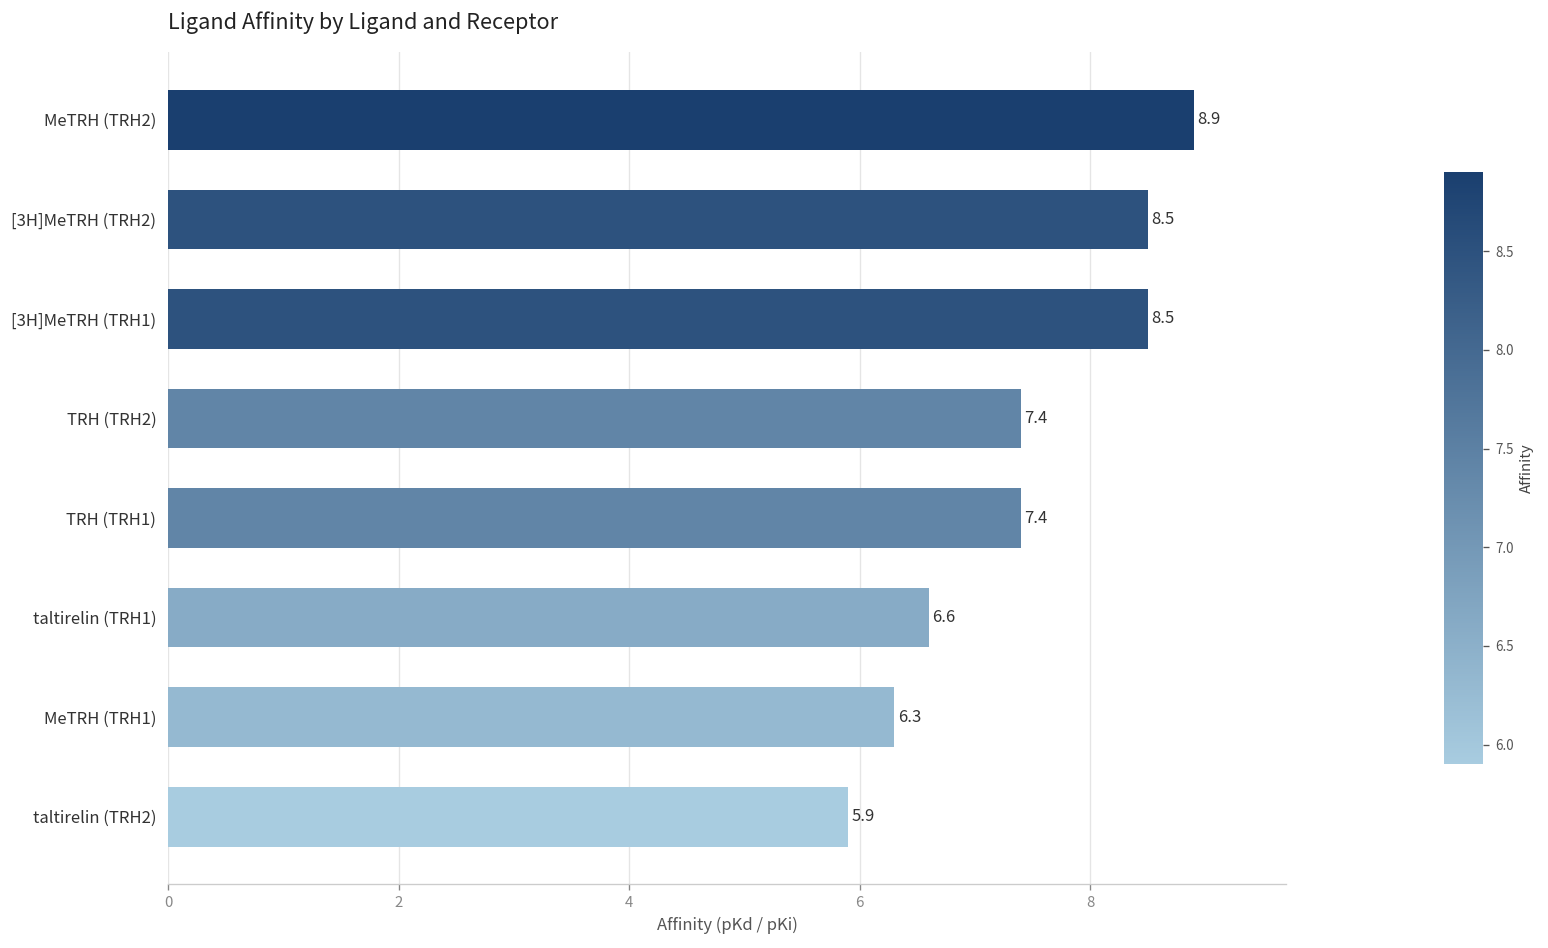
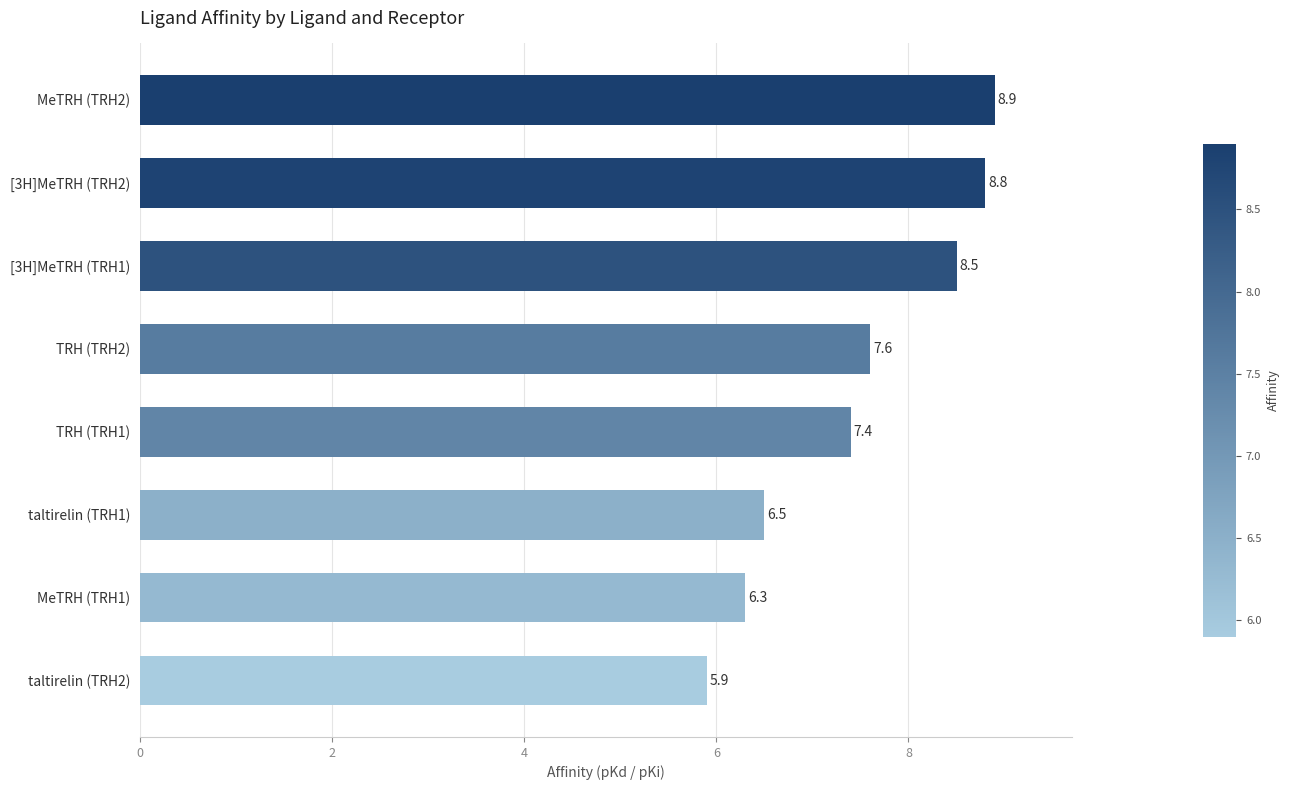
[3H]MeTRH (TRH2): 8.5 -> 8.8
TRH (TRH2): 7.4 -> 7.6
taltirelin (TRH1): 6.6 -> 6.5
